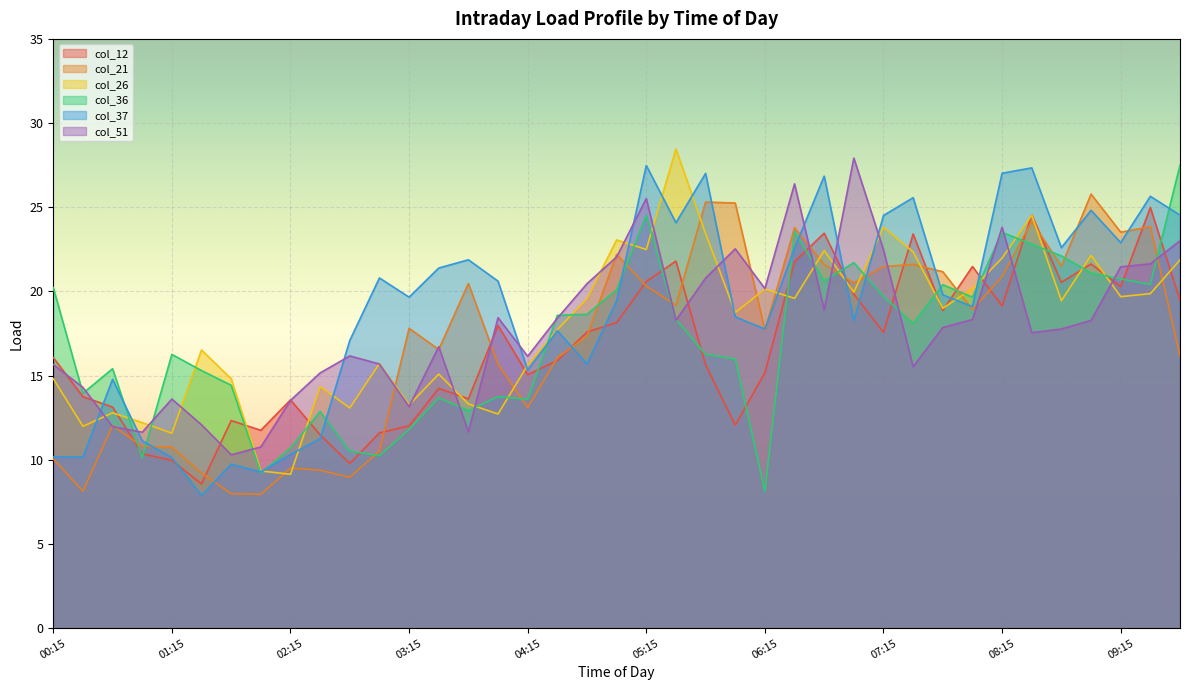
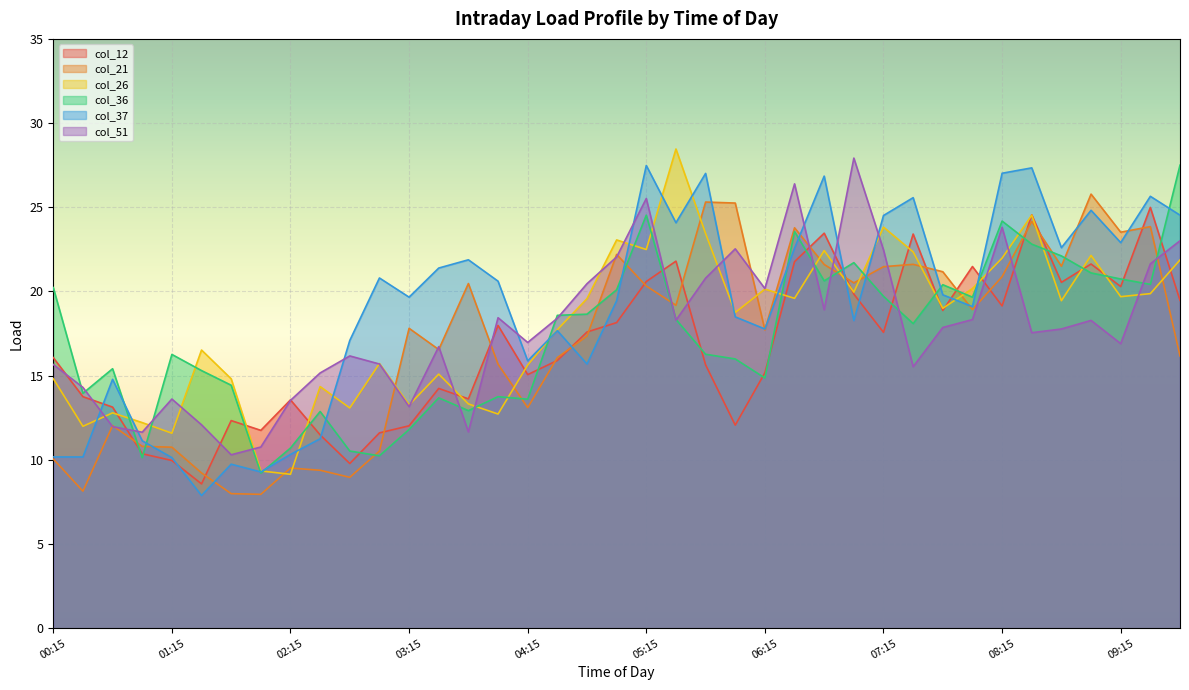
col_37, 04:15: 15.3 -> 15.9
col_51, 04:15: 16.2 -> 17.0
col_36, 06:15: 8.1 -> 14.9
col_36, 08:15: 23.5 -> 24.2
col_51, 09:15: 21.5 -> 16.9
